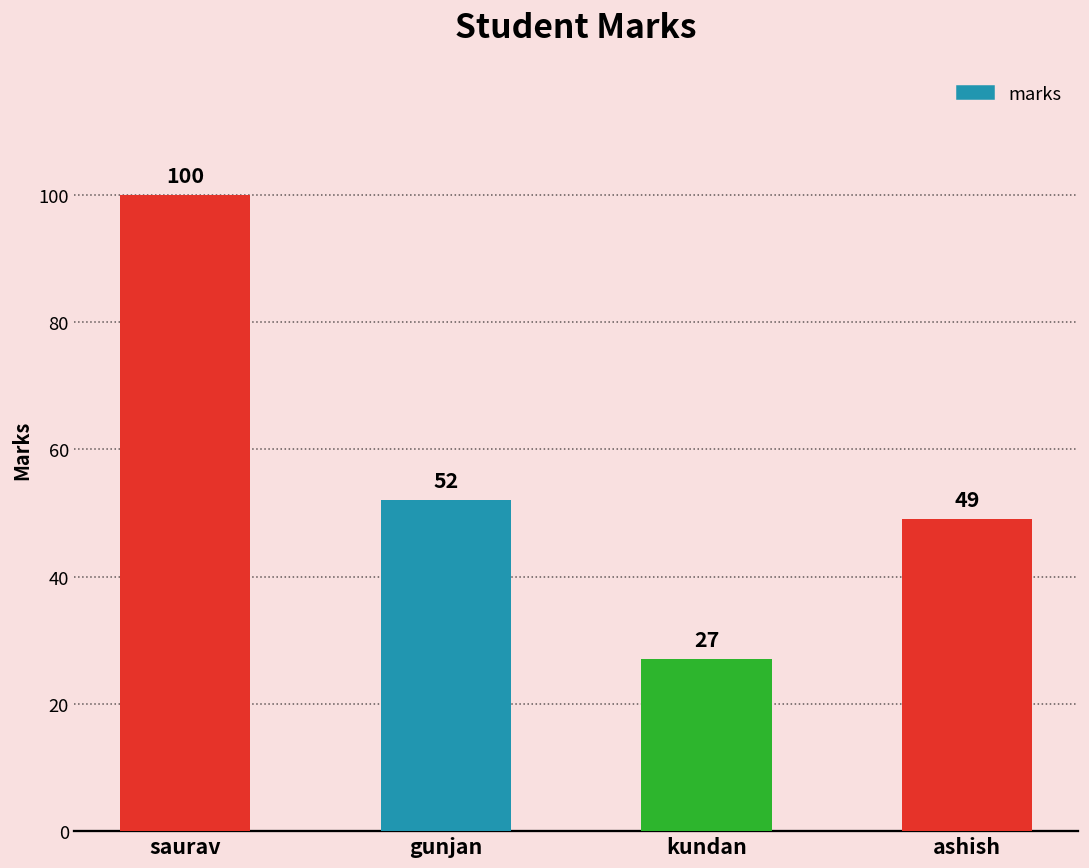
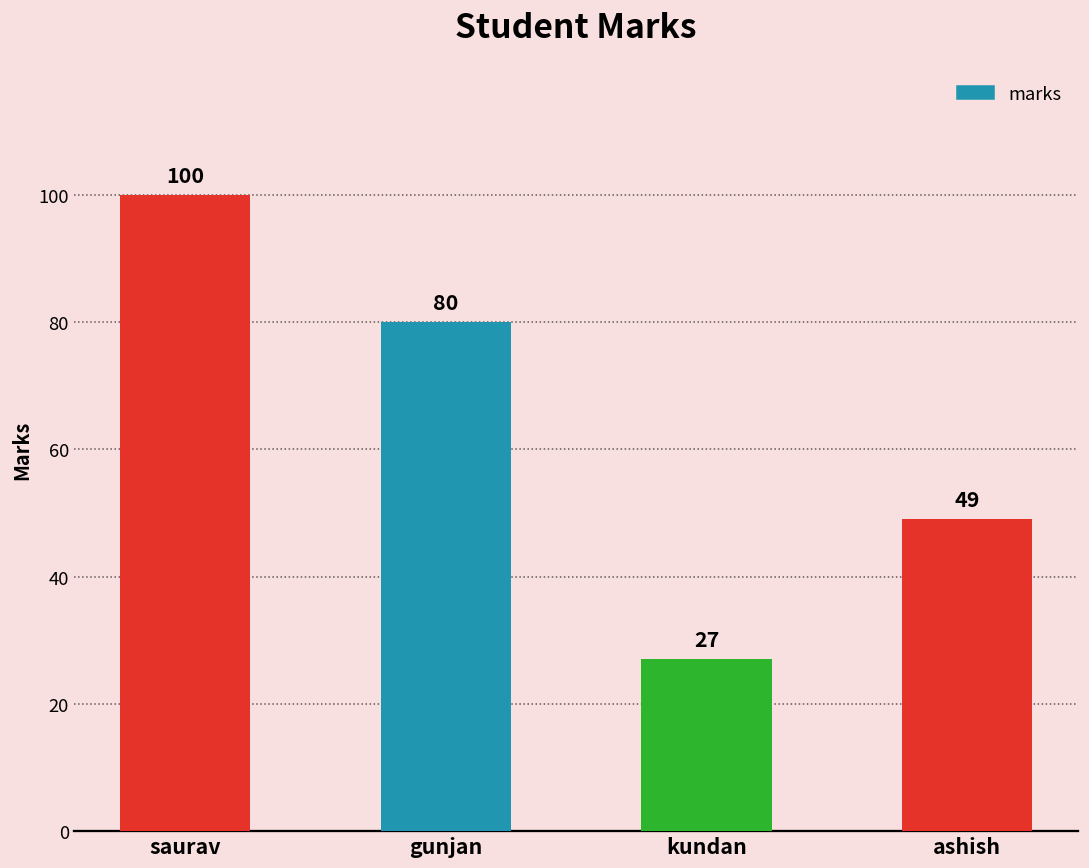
gunjan: 52 -> 80
